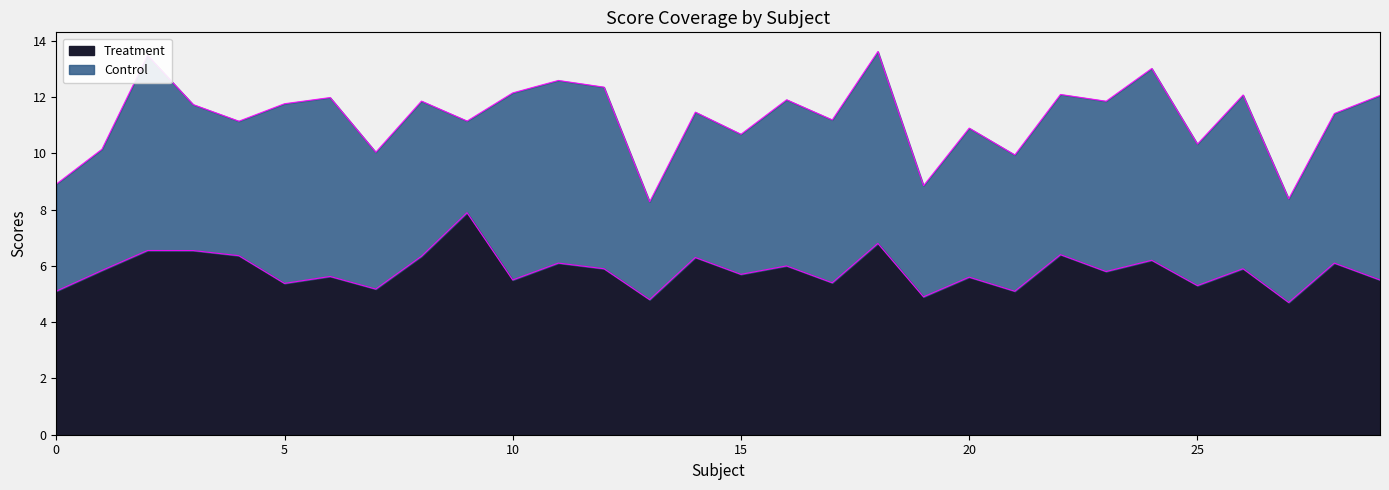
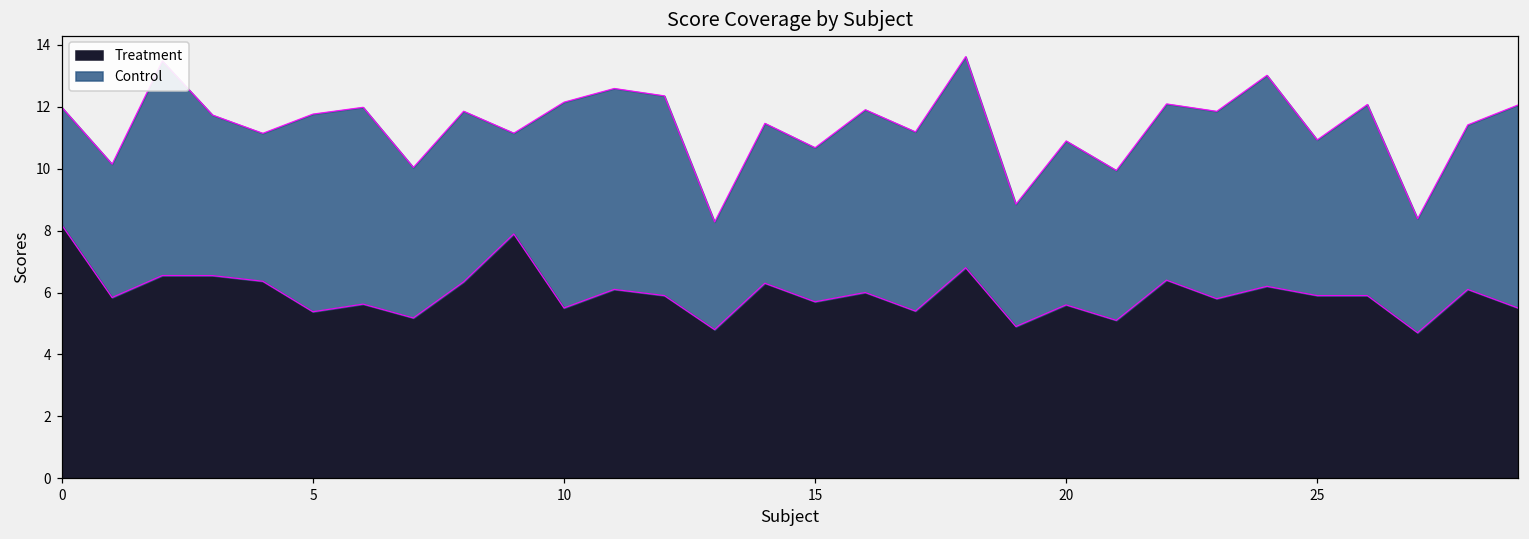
Treatment, 0: 5.1 -> 8.2
Treatment, 25: 5.3 -> 5.9
